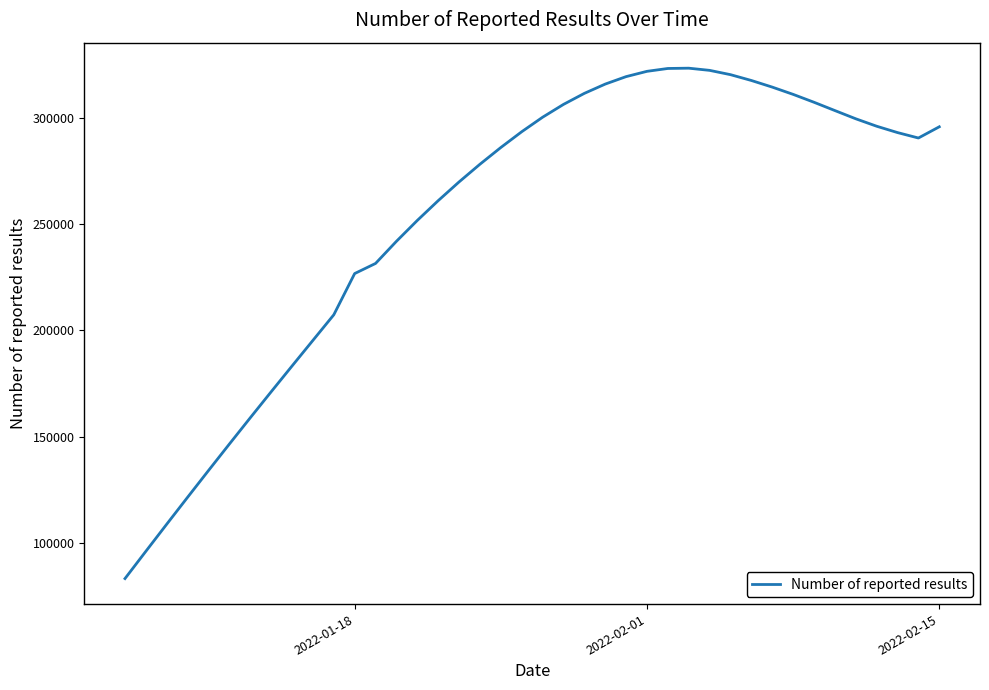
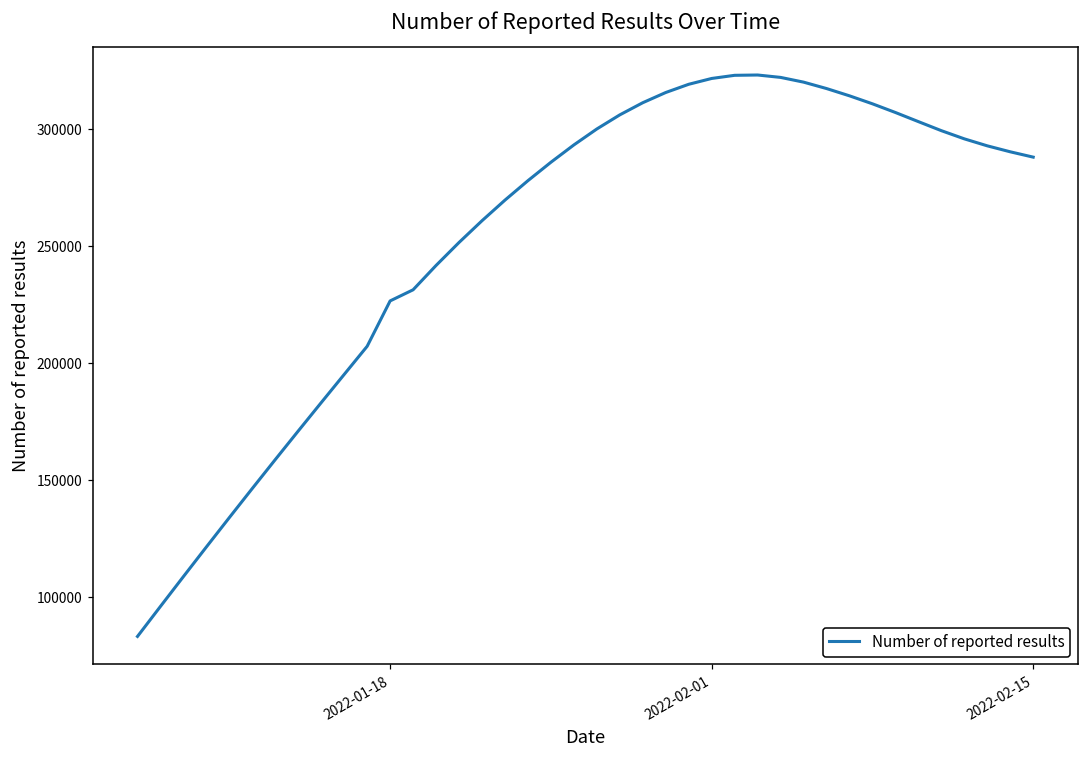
2022-02-15: 296000 -> 288000
